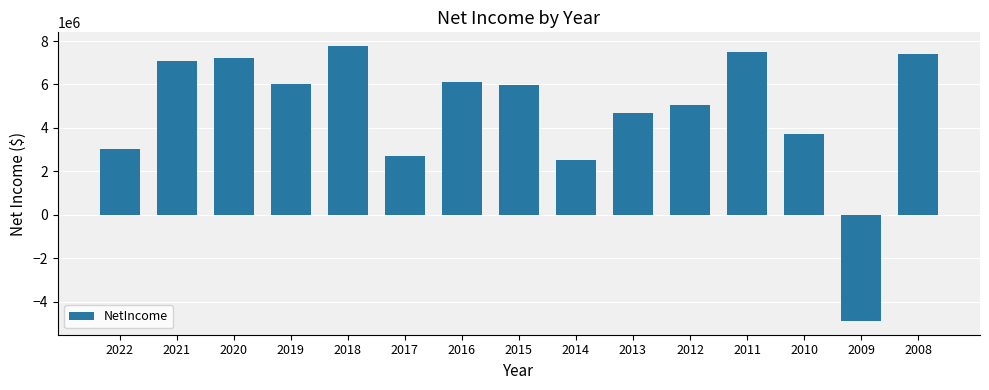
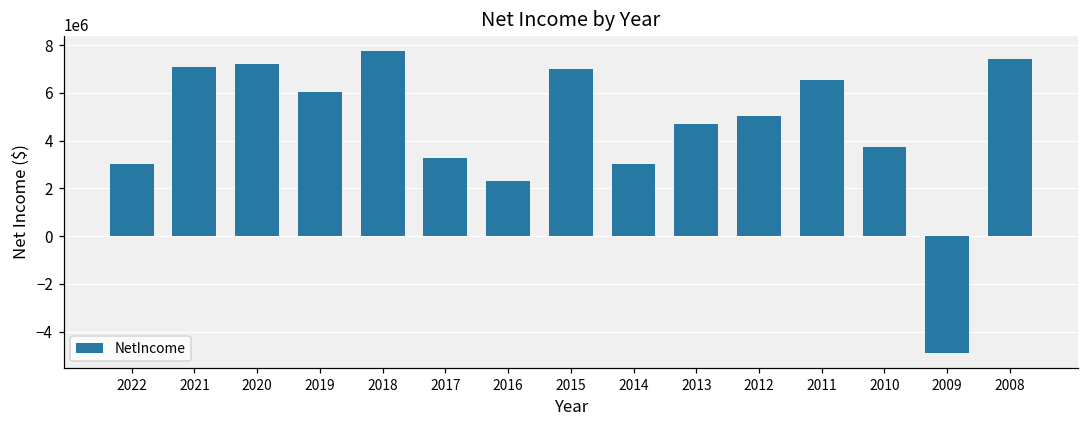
2017: 2700000 -> 3300000
2016: 6100000 -> 2300000
2015: 6000000 -> 7000000
2014: 2500000 -> 3000000
2011: 7500000 -> 6500000
